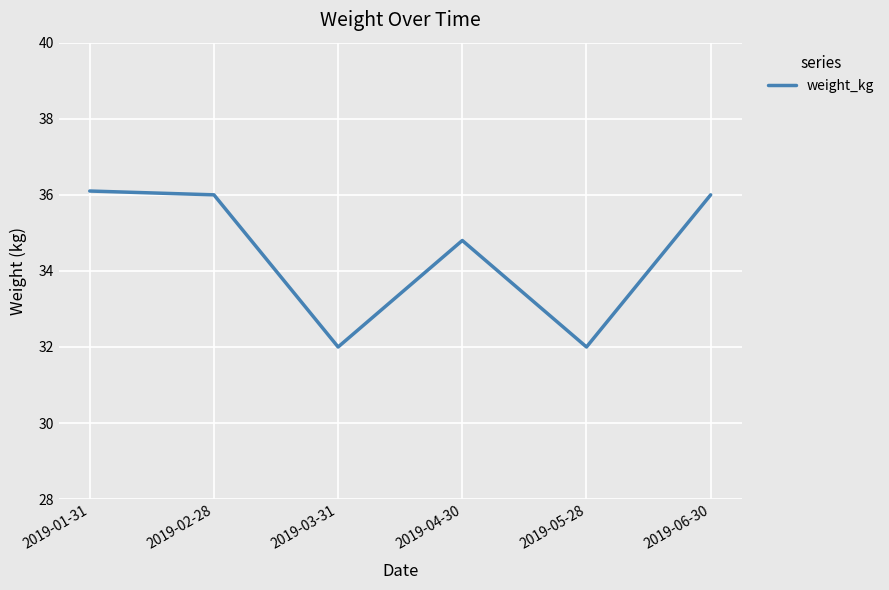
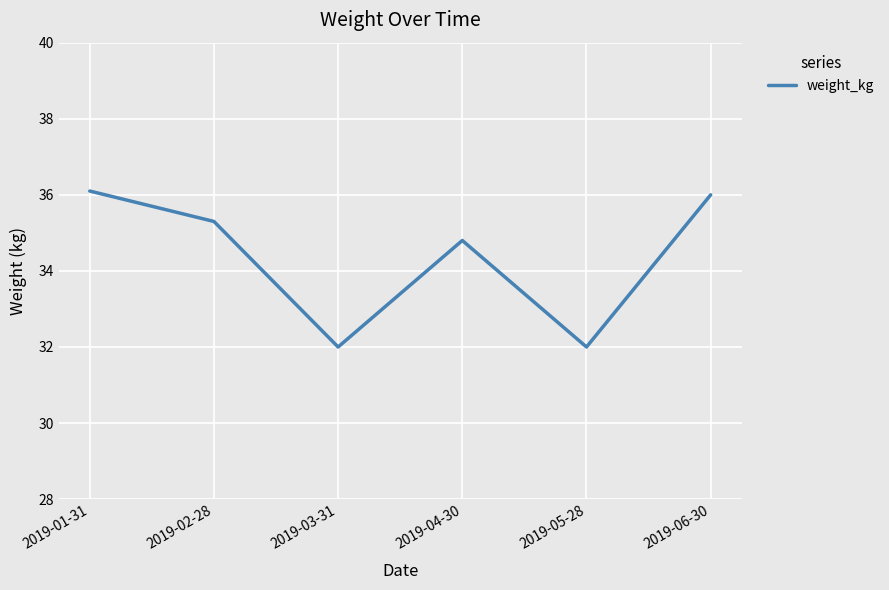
2019-02-28: 36.0 -> 35.3
